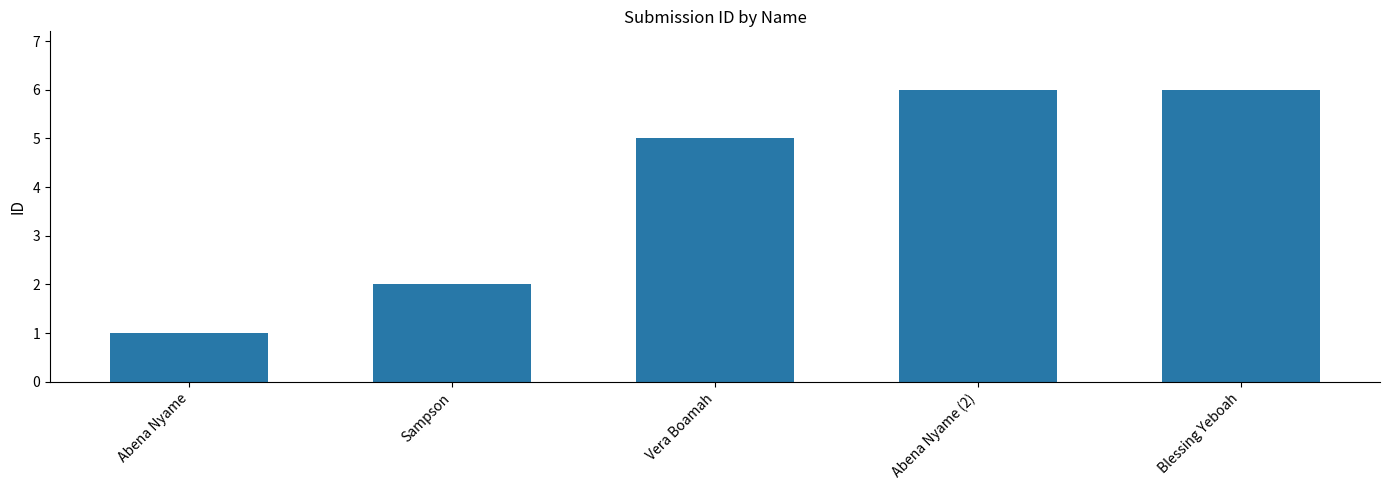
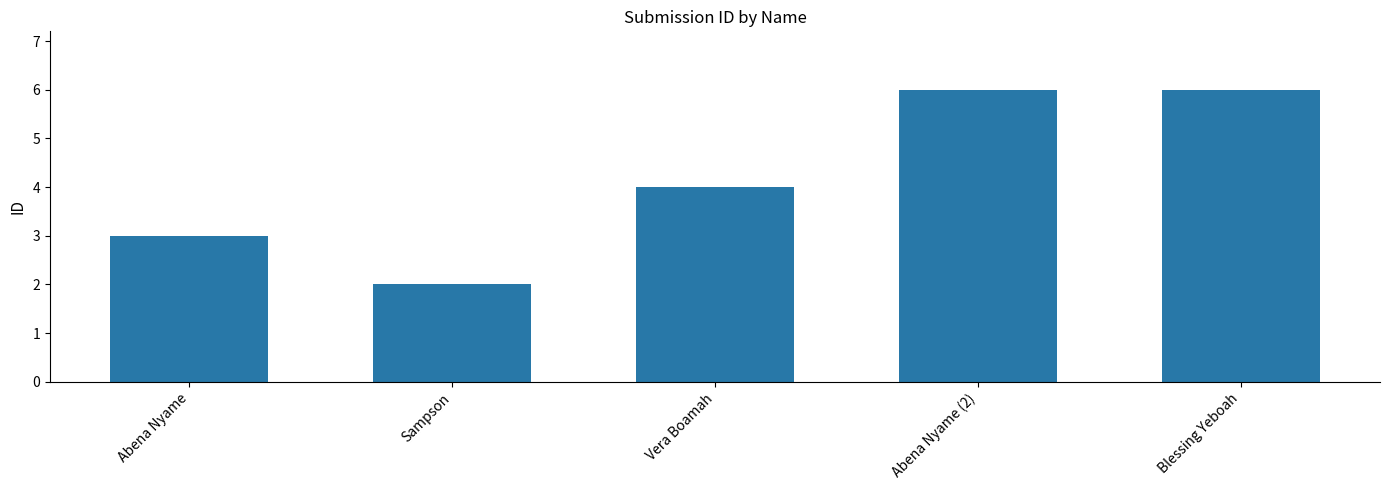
Abena Nyame: 1 -> 3
Vera Boamah: 5 -> 4
